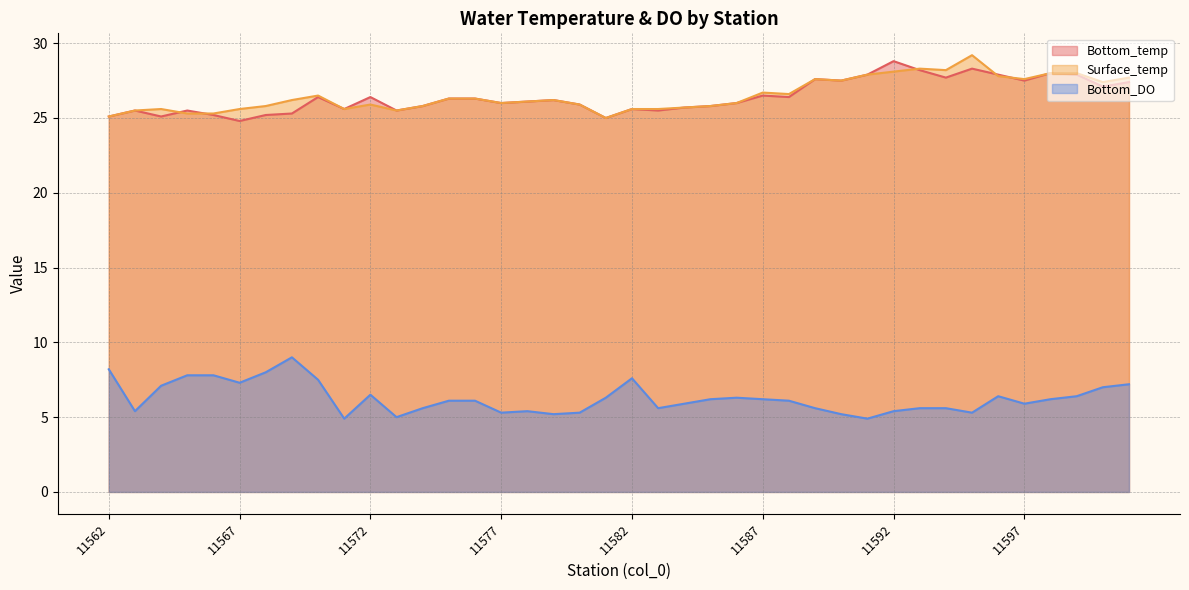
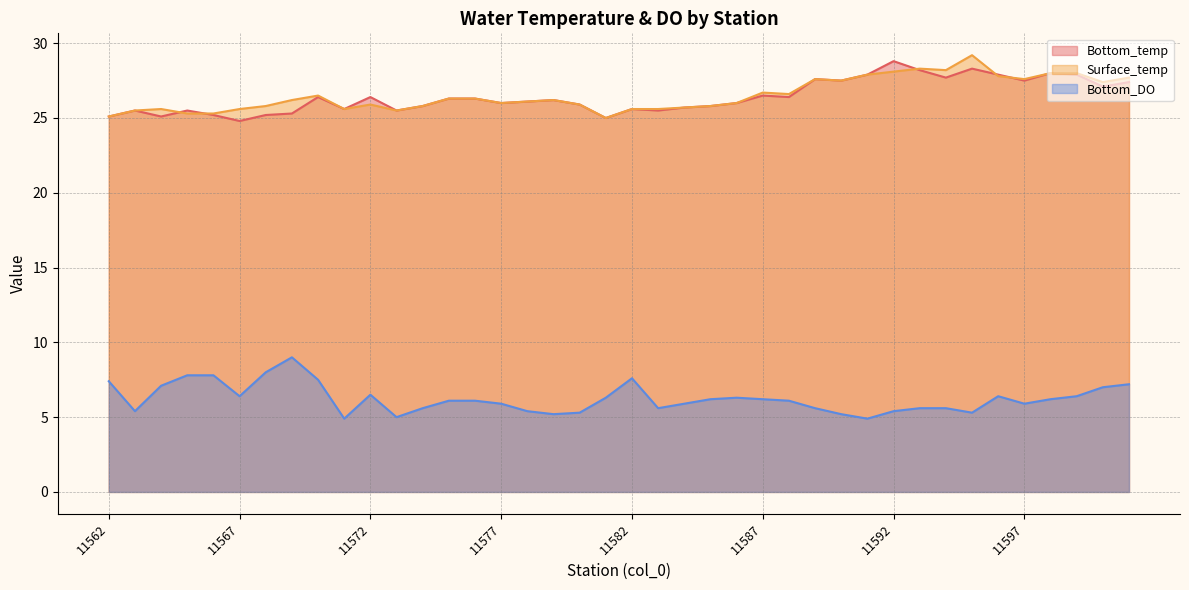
Bottom_DO, 11562: 8.2 -> 7.4
Bottom_DO, 11567: 7.3 -> 6.4
Bottom_DO, 11577: 5.3 -> 5.9
